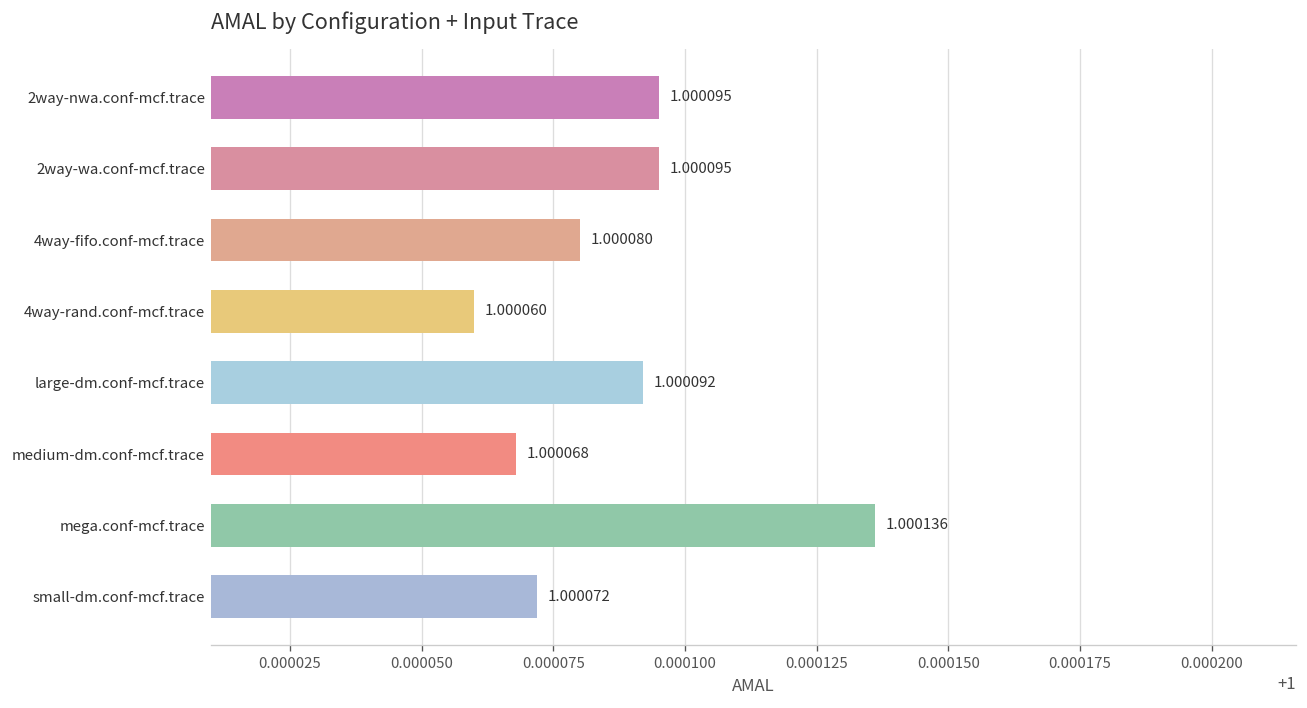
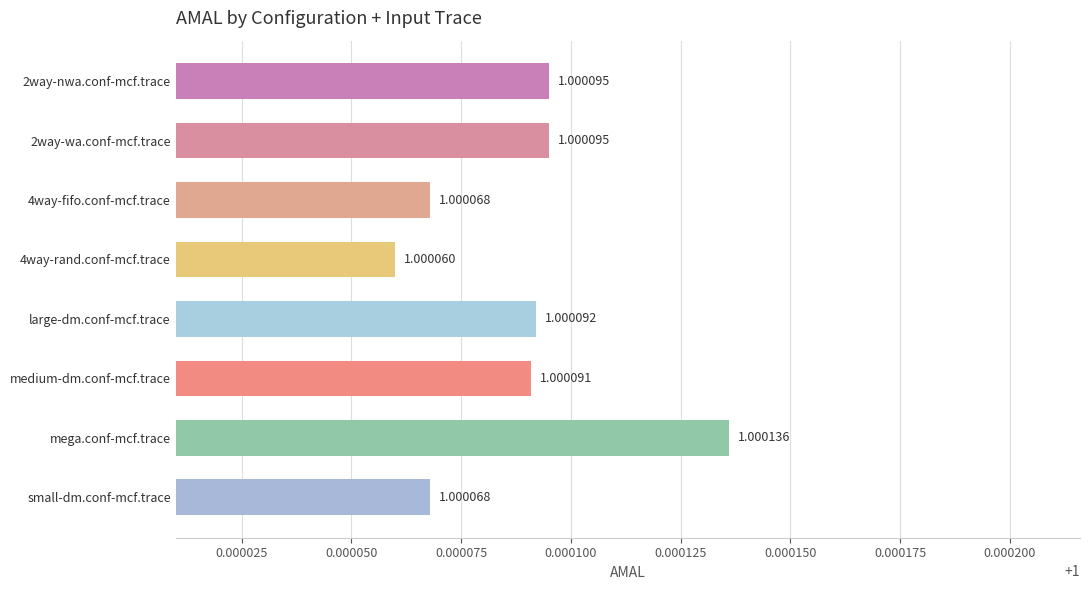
4way-fifo.conf-mcf.trace: 1.000080 -> 1.000068
medium-dm.conf-mcf.trace: 1.000068 -> 1.000091
small-dm.conf-mcf.trace: 1.000072 -> 1.000068
